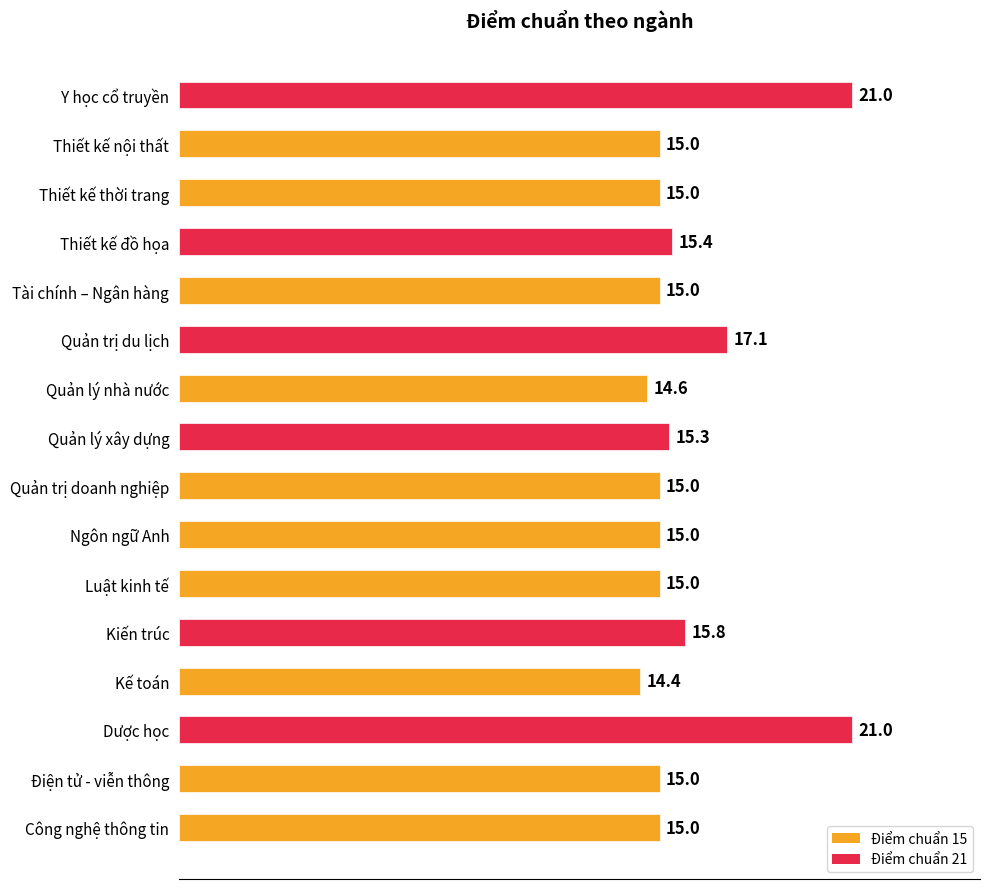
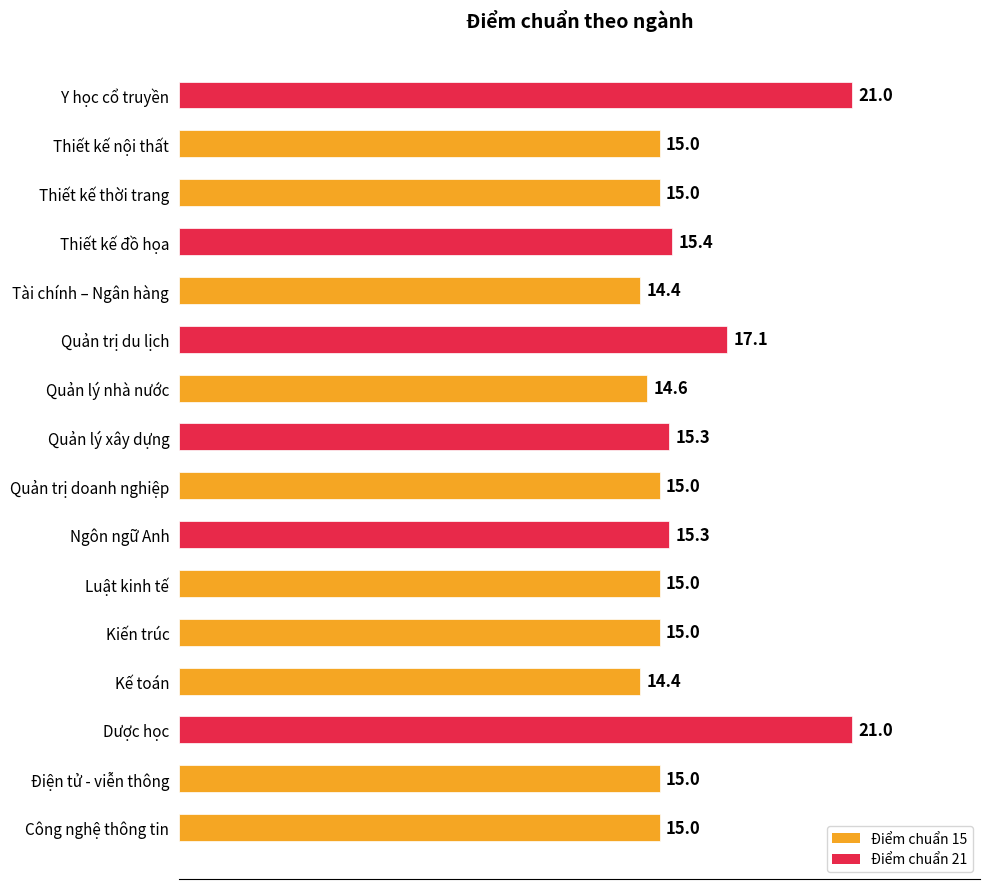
Tài chính – Ngân hàng: 15.0 -> 14.4
Ngôn ngữ Anh: 15.0 -> 15.3
Kiến trúc: 15.8 -> 15.0
